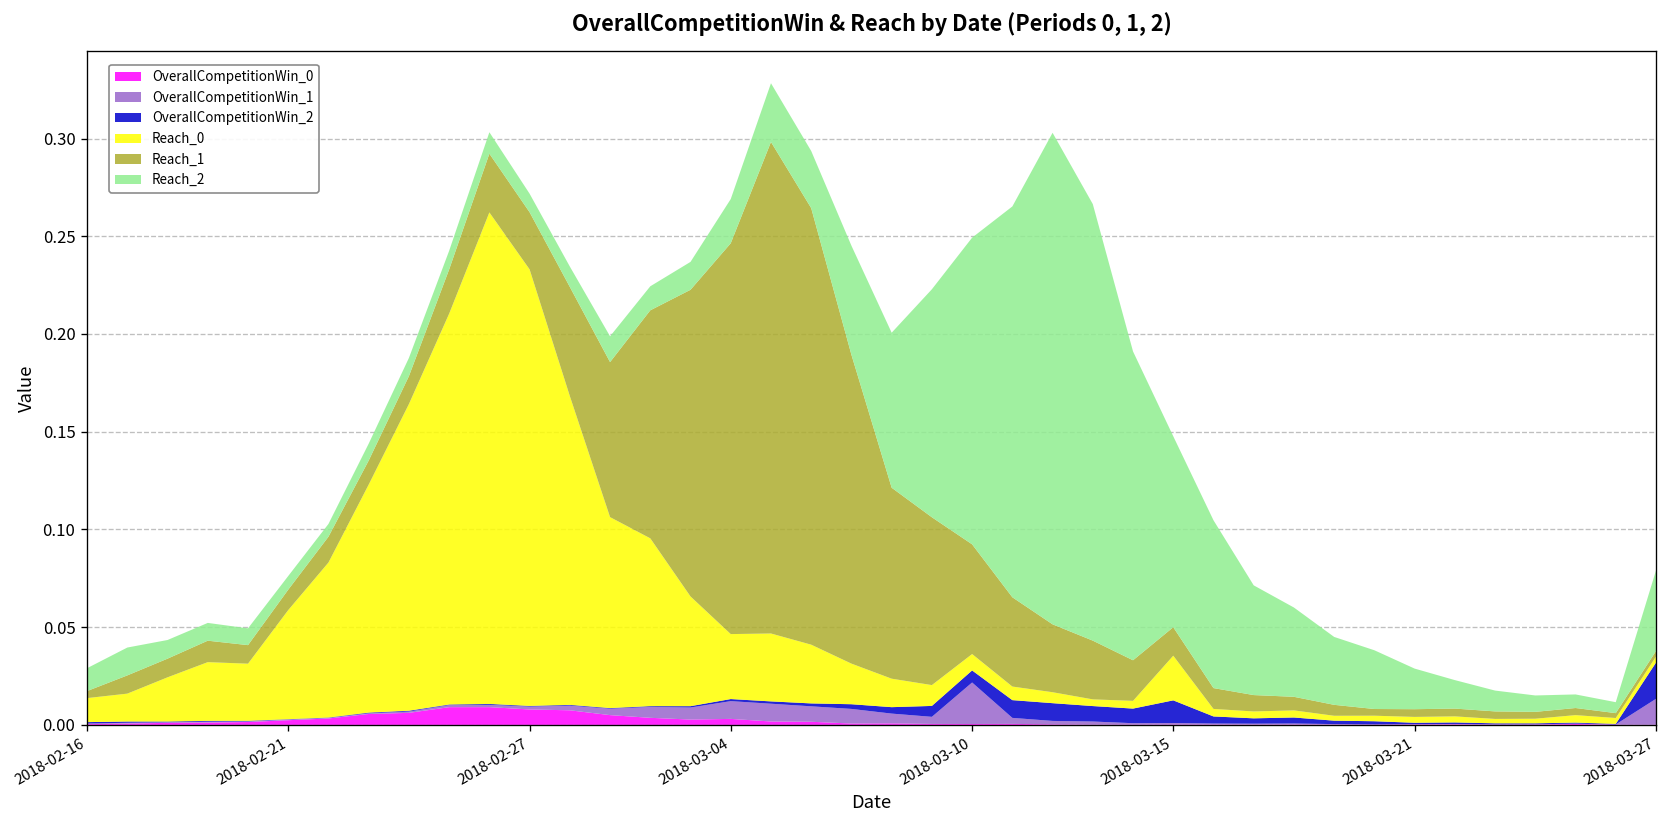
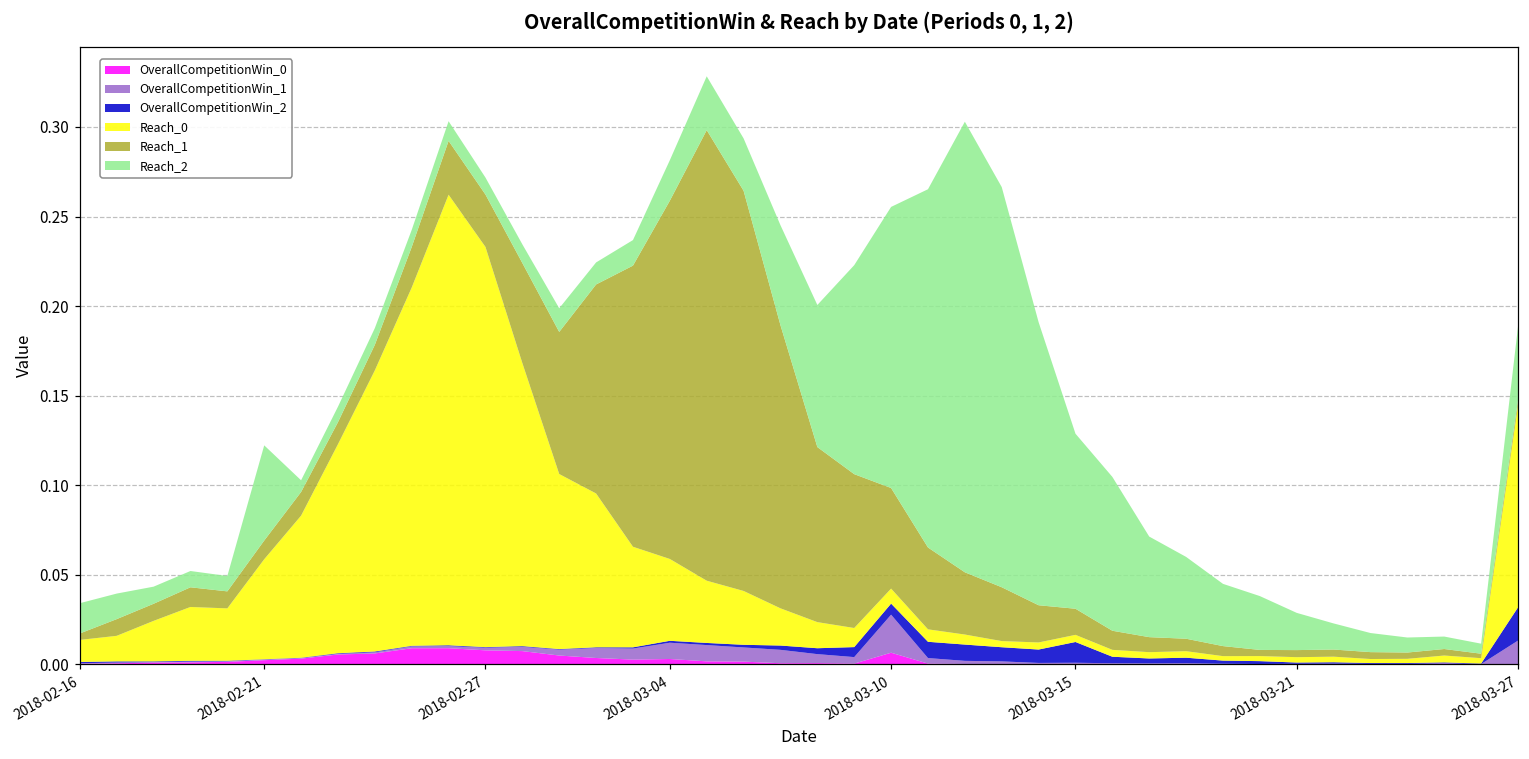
Reach_2, 2018-02-16: 0.012 -> 0.017
Reach_2, 2018-02-21: 0.007 -> 0.053
Reach_0, 2018-03-04: 0.033 -> 0.046
OverallCompetitionWin_0, 2018-03-10: 0.000 -> 0.007
Reach_0, 2018-03-15: 0.023 -> 0.004
Reach_0, 2018-03-27: 0.003 -> 0.113
